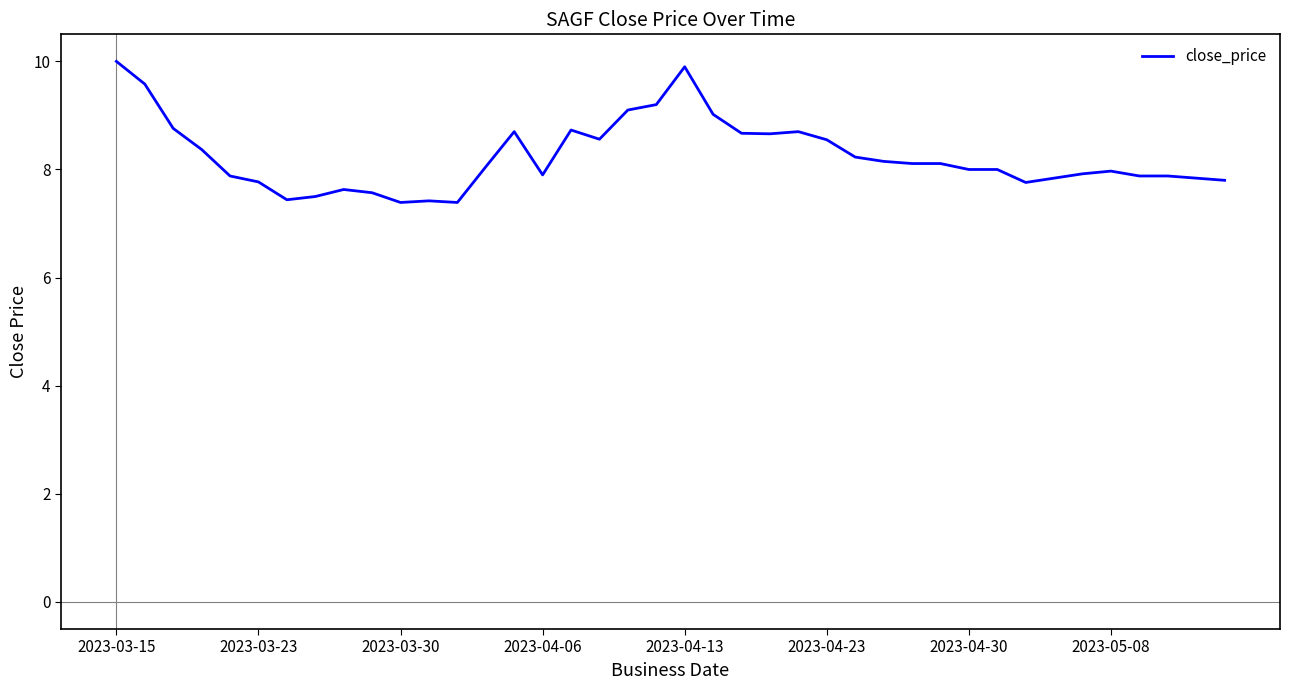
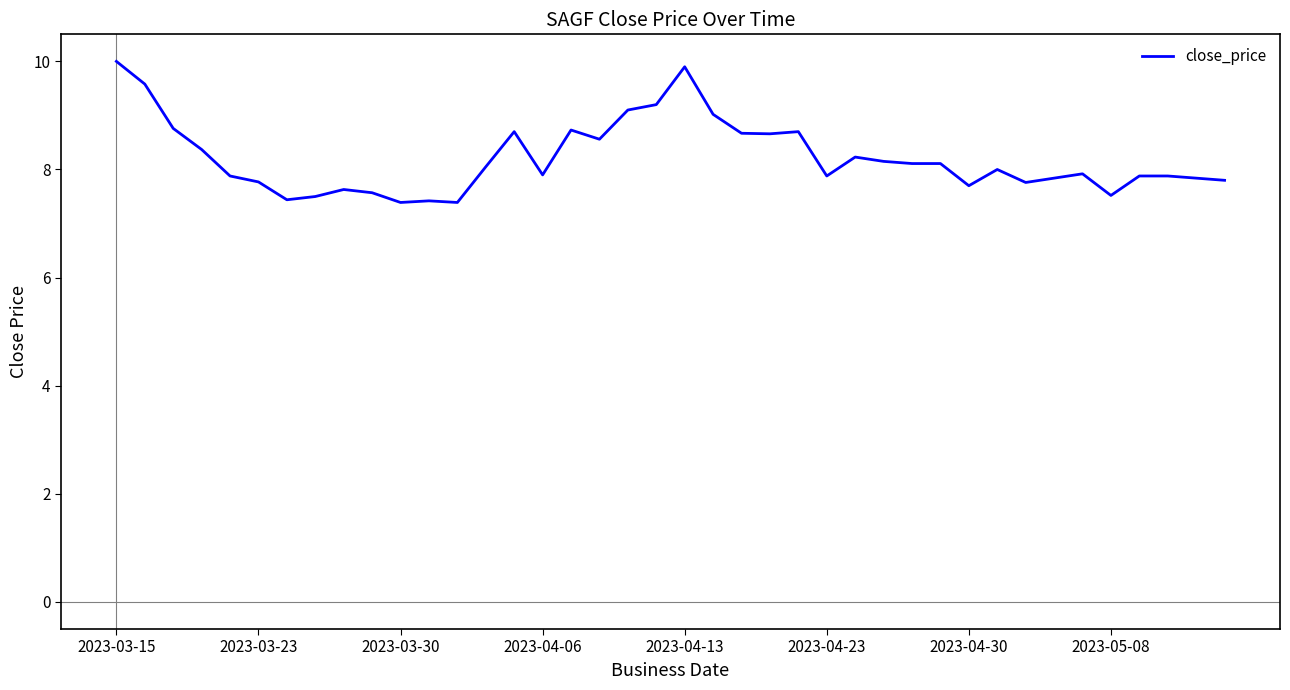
2023-04-23: 8.6 -> 7.9
2023-04-30: 8.0 -> 7.7
2023-05-08: 8.0 -> 7.5
